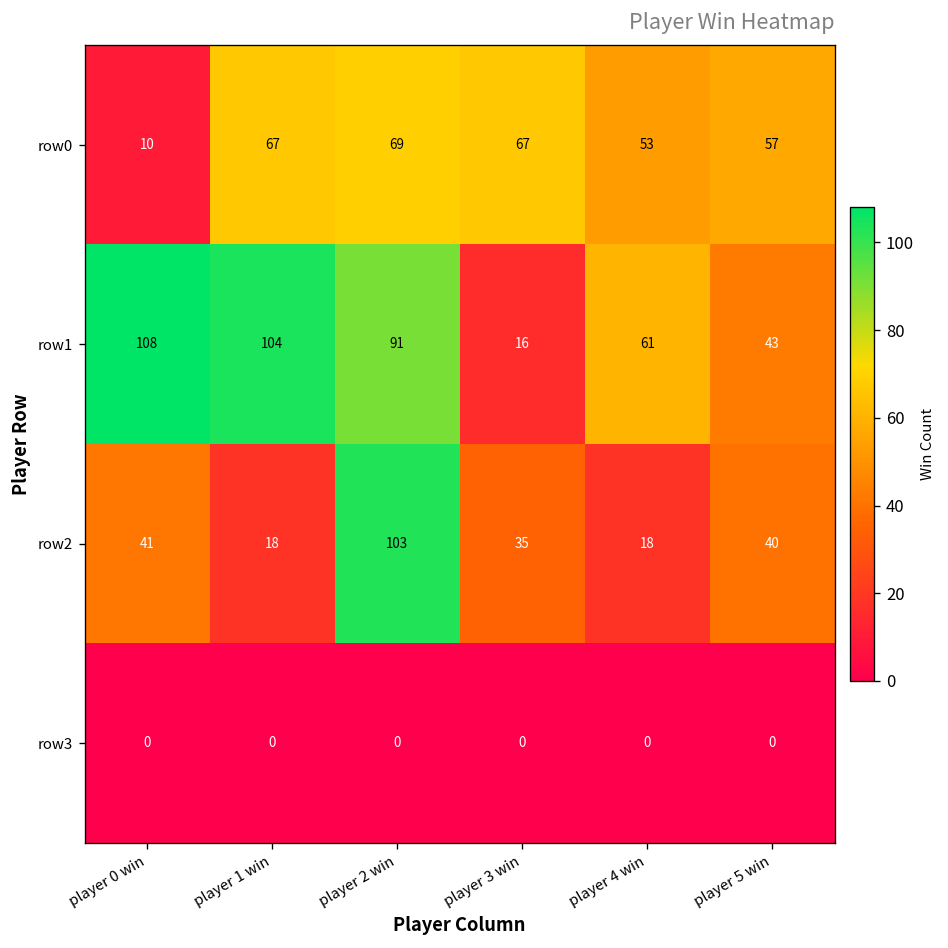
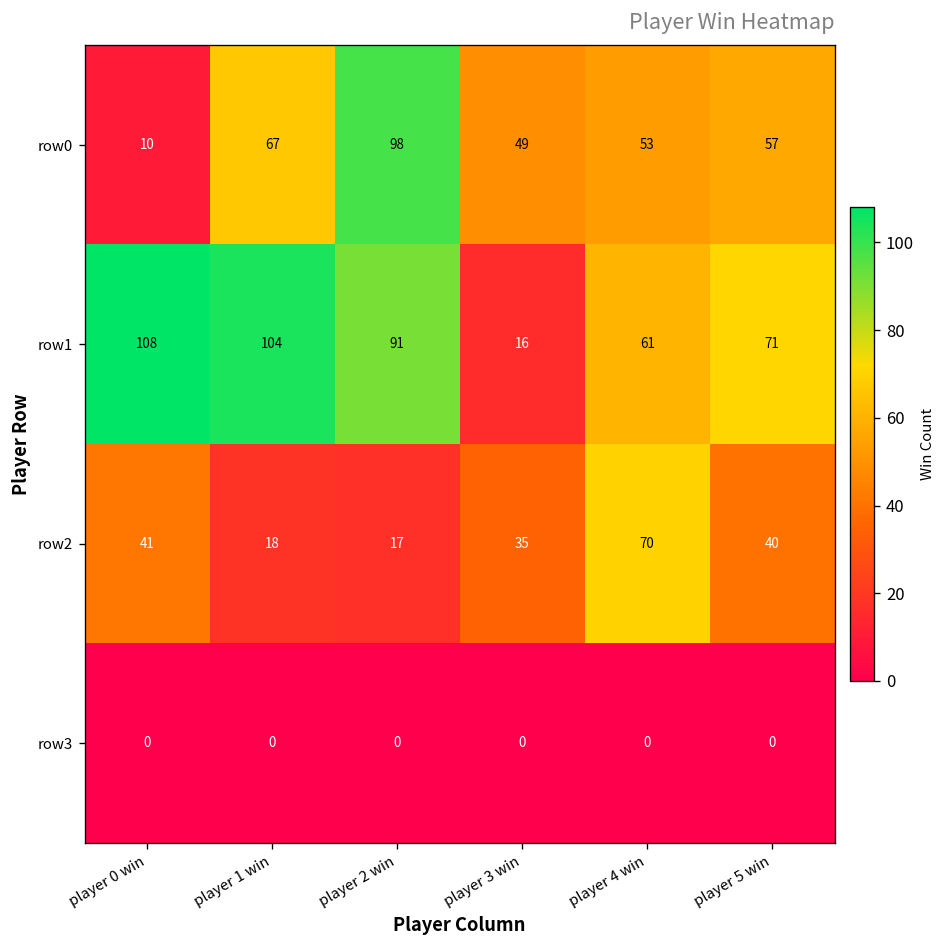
row0, player 2 win: 69 -> 98
row0, player 3 win: 67 -> 49
row1, player 5 win: 43 -> 71
row2, player 2 win: 103 -> 17
row2, player 4 win: 18 -> 70
